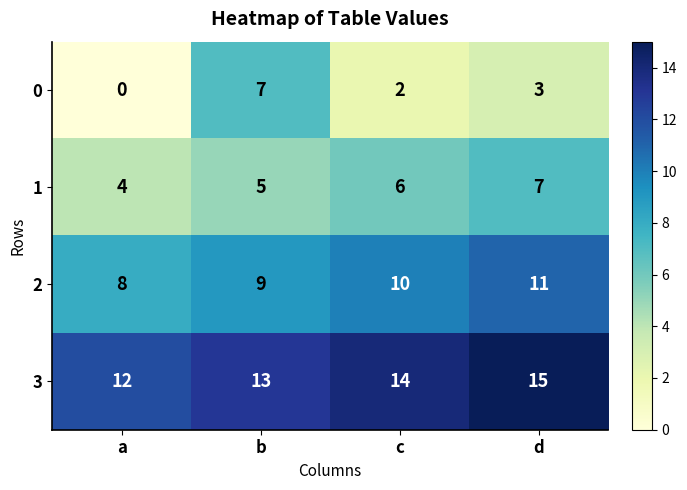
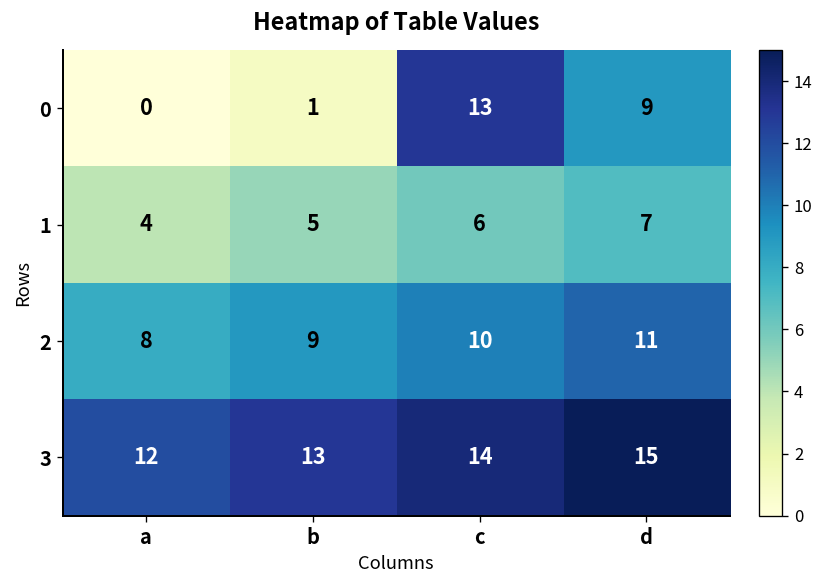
0, b: 7 -> 1
0, c: 2 -> 13
0, d: 3 -> 9
